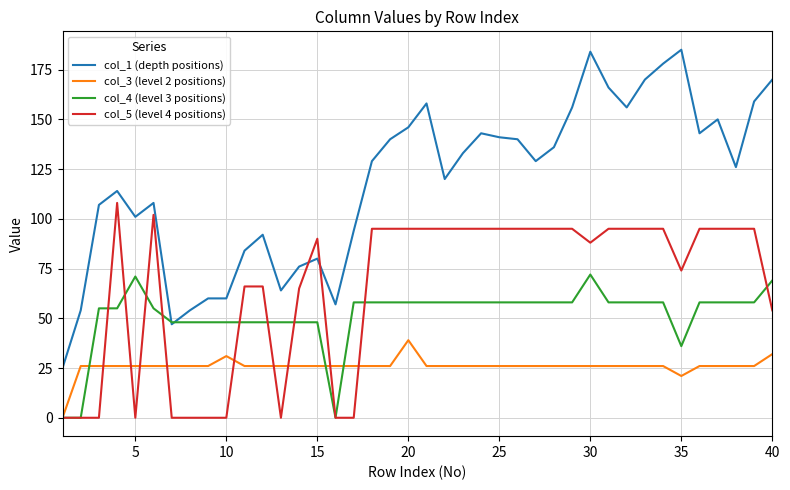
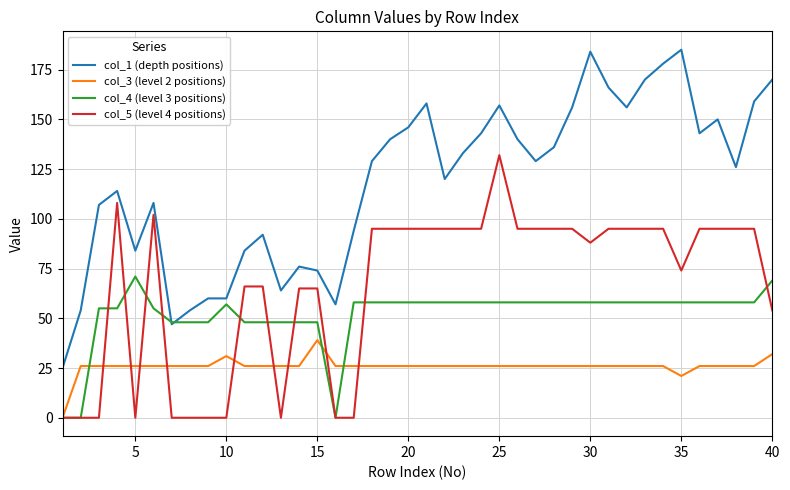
col_1 (depth positions), 5: 101 -> 84
col_4 (level 3 positions), 10: 48 -> 57
col_1 (depth positions), 15: 80 -> 74
col_3 (level 2 positions), 15: 26 -> 39
col_5 (level 4 positions), 15: 90 -> 65
col_3 (level 2 positions), 20: 39 -> 26
col_1 (depth positions), 25: 141 -> 157
col_5 (level 4 positions), 25: 95 -> 132
col_4 (level 3 positions), 30: 72 -> 58
col_4 (level 3 positions), 35: 36 -> 58
